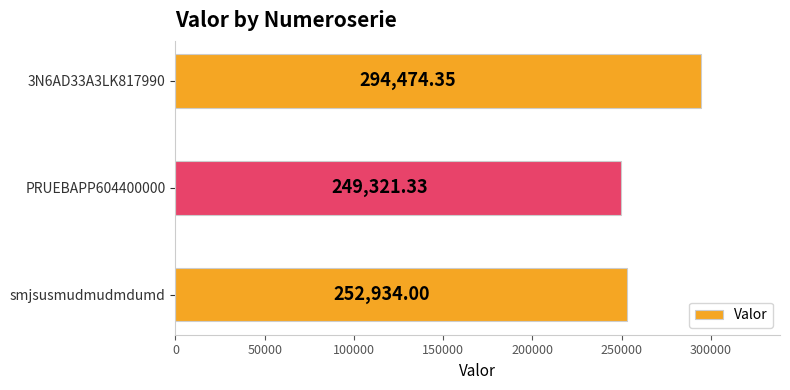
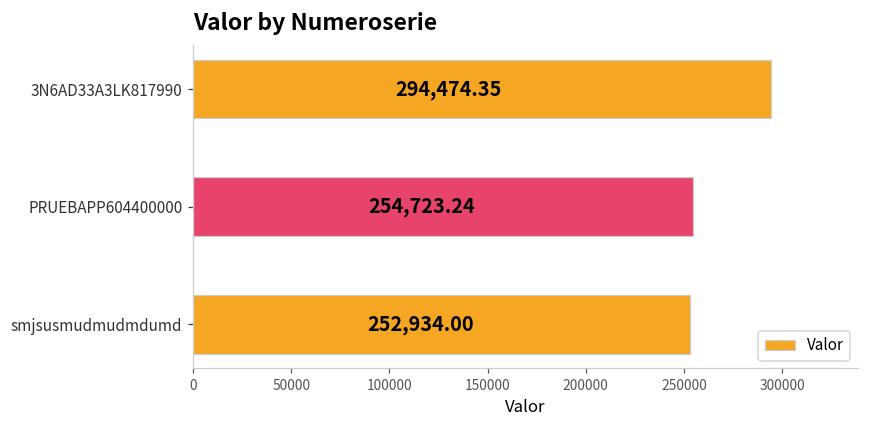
PRUEBAPP604400000: 249,321.33 -> 254,723.24
